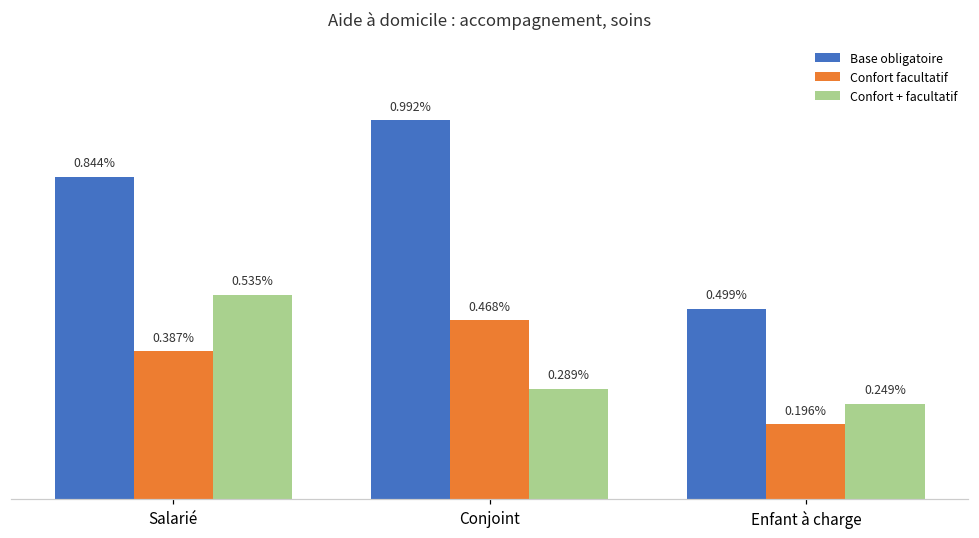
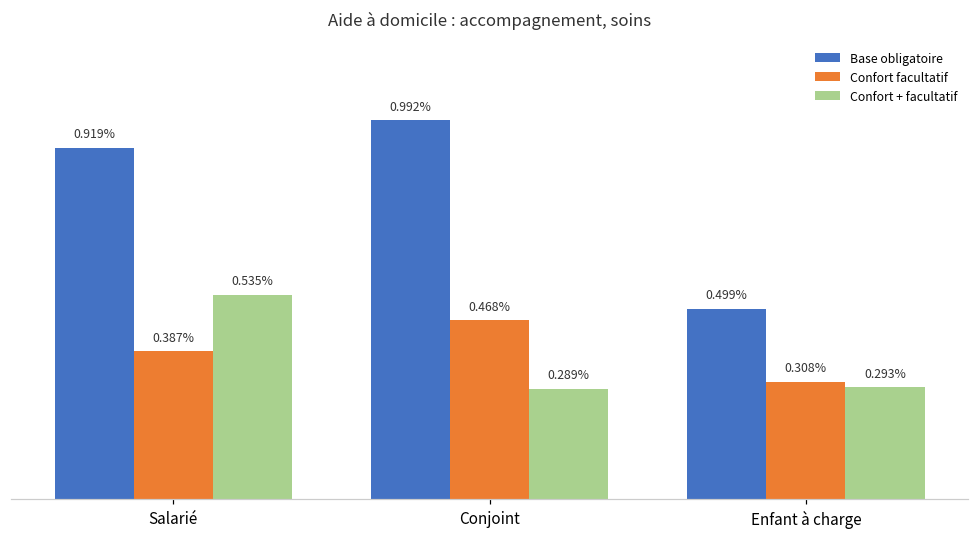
Base obligatoire, Salarié: 0.844% -> 0.919%
Confort facultatif, Enfant à charge: 0.196% -> 0.308%
Confort + facultatif, Enfant à charge: 0.249% -> 0.293%
